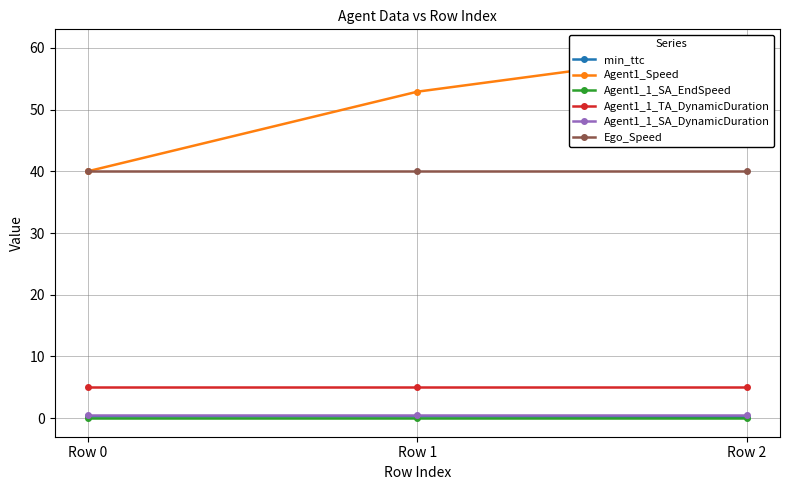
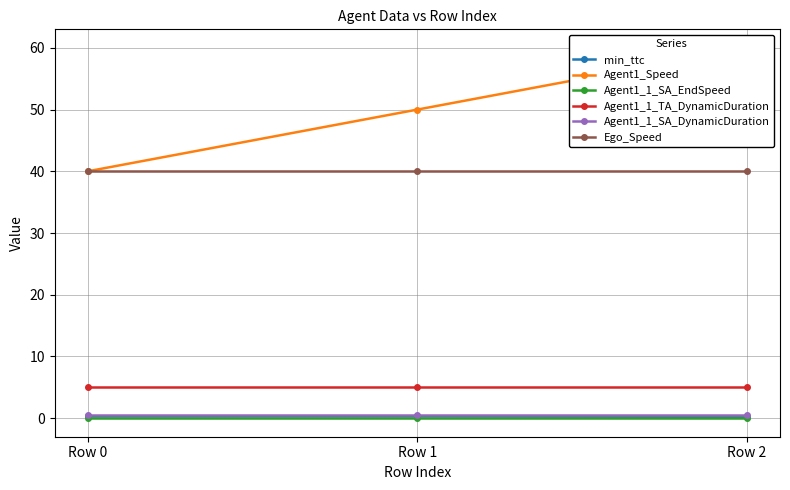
Agent1_Speed, Row 1: 53 -> 50
